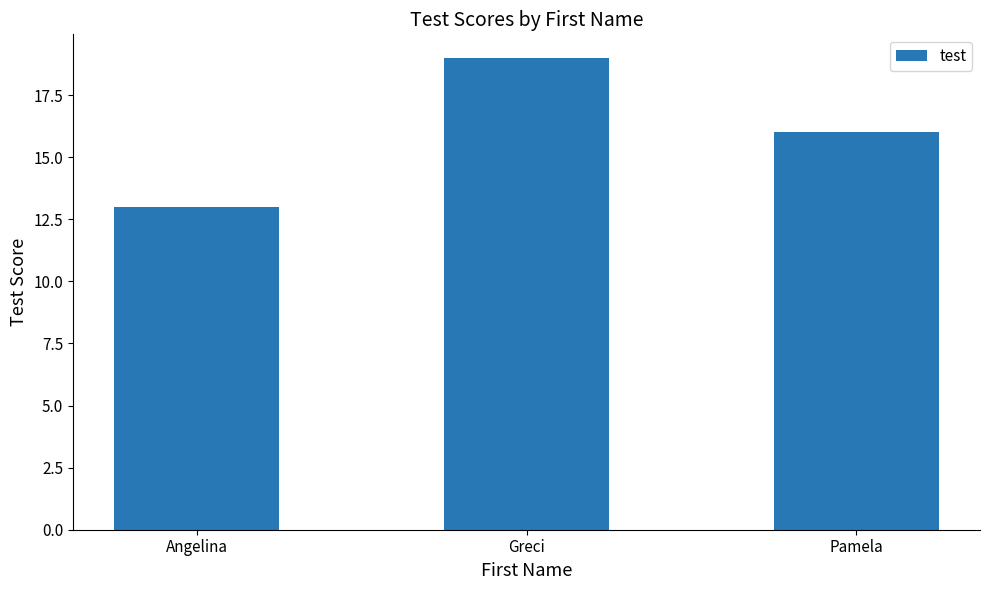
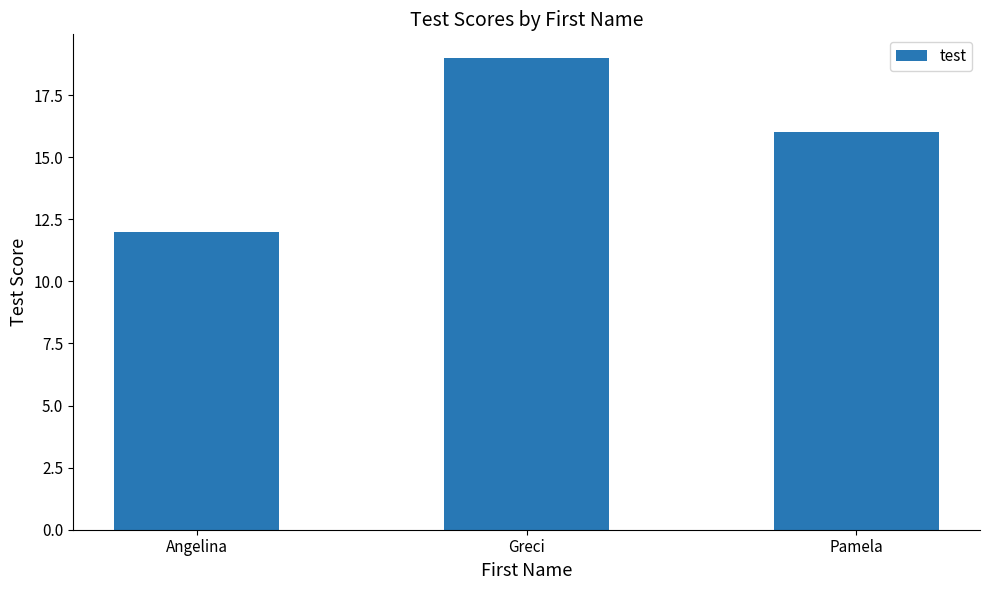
Angelina: 13 -> 12
